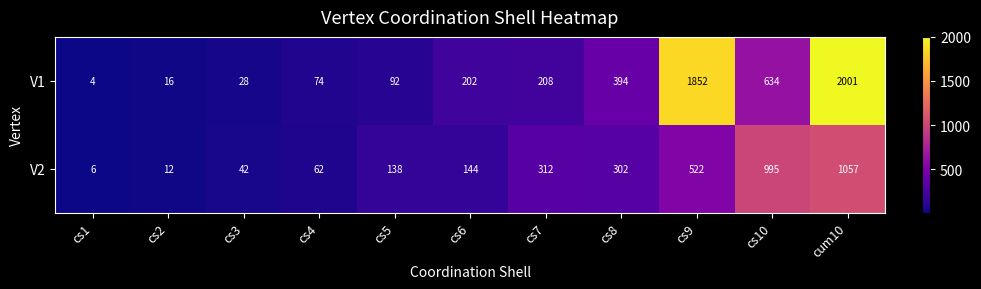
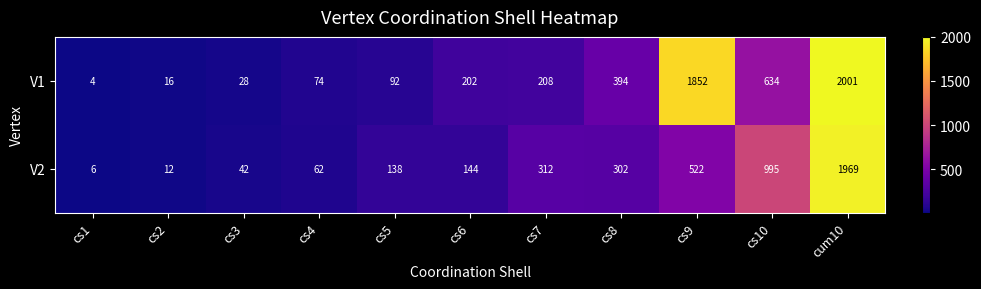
V2, cum10: 1057 -> 1969
